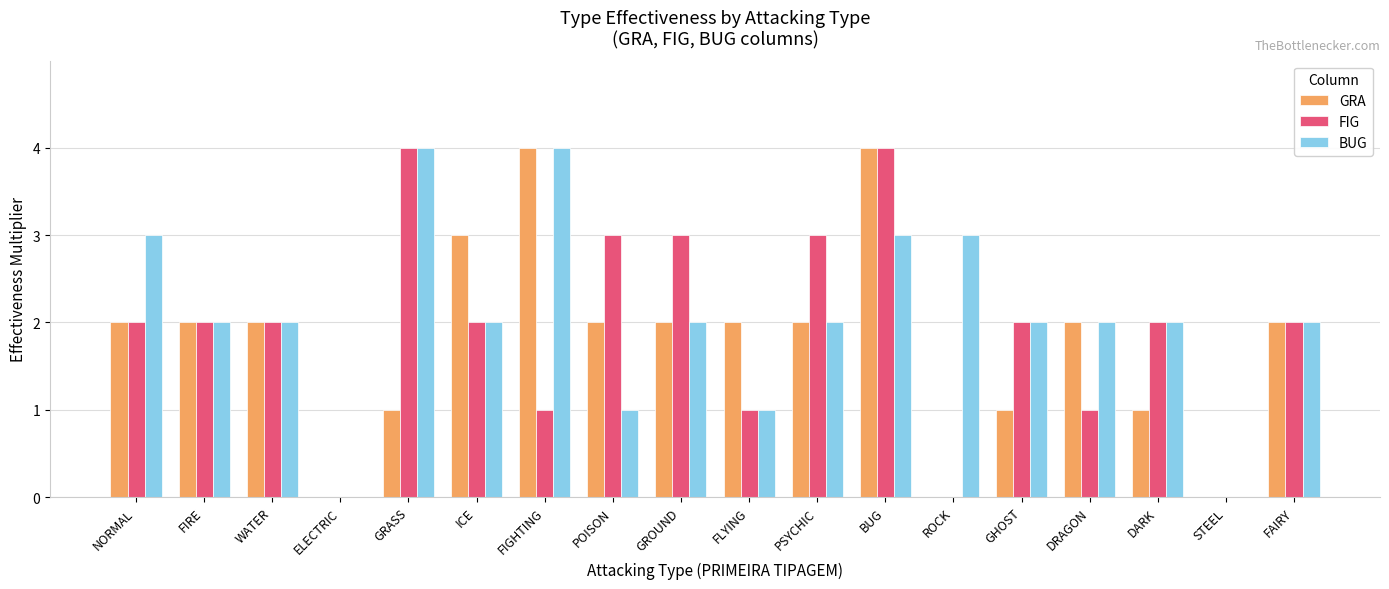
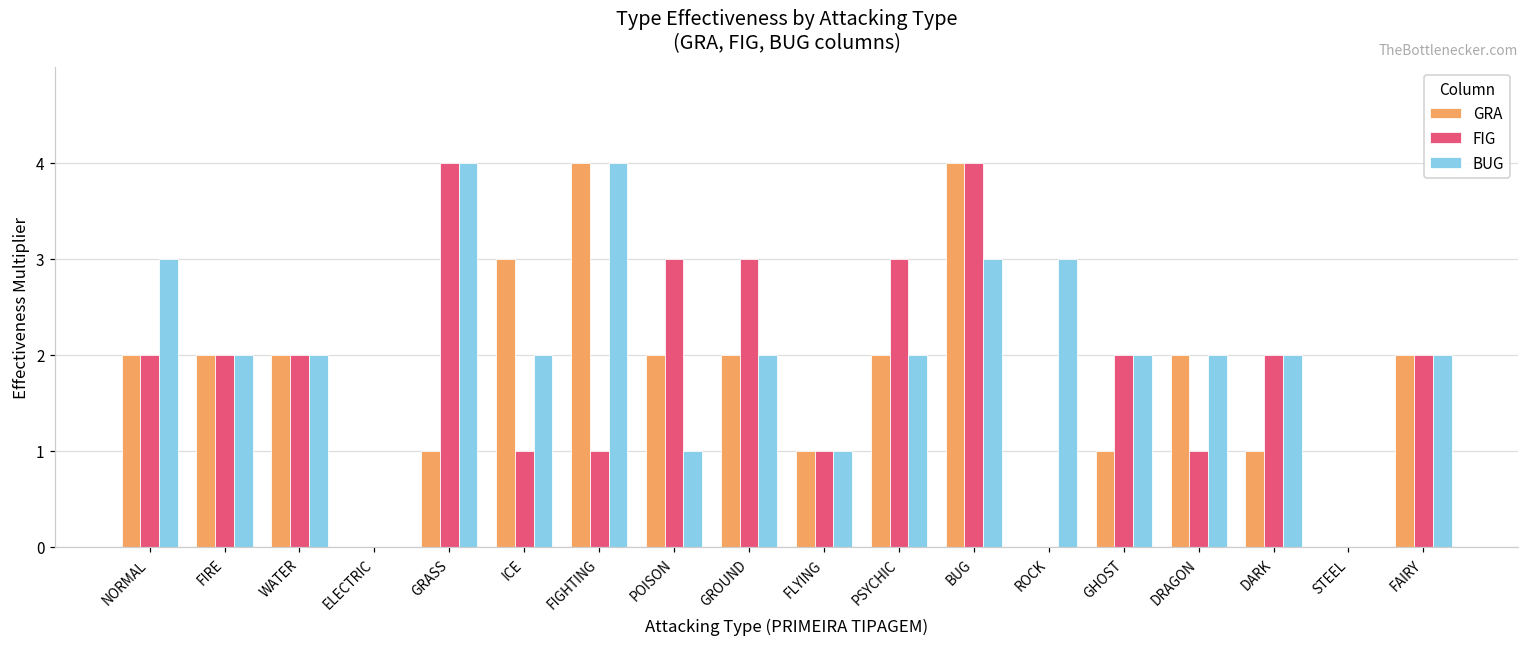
FIG, ICE: 2 -> 1
GRA, FLYING: 2 -> 1
